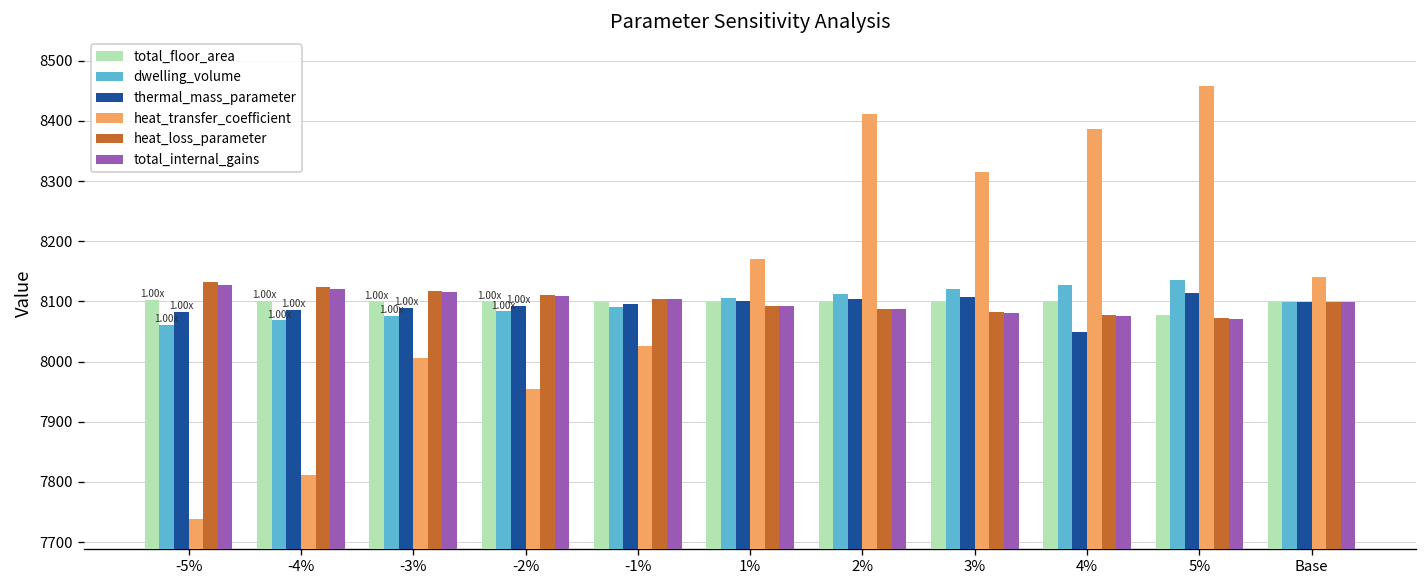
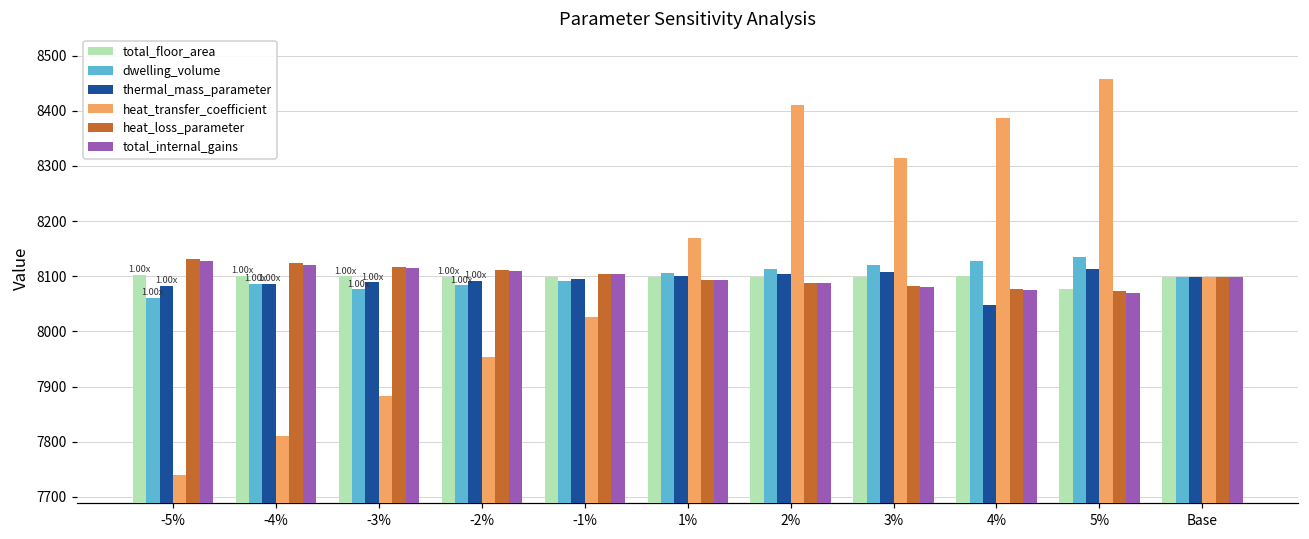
dwelling_volume, -4%: 8070 -> 8090
heat_transfer_coefficient, -3%: 8010 -> 7880
heat_transfer_coefficient, Base: 8140 -> 8100
